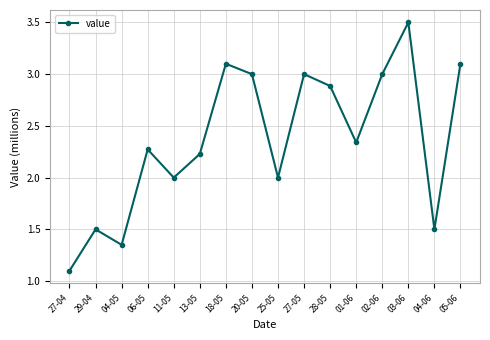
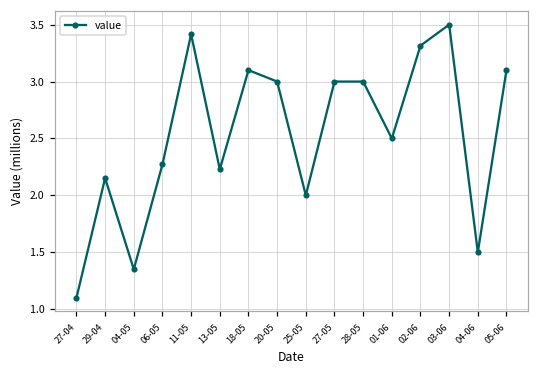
29-04: 1.50 -> 2.15
11-05: 2.00 -> 3.42
28-05: 2.89 -> 3.00
01-06: 2.34 -> 2.50
02-06: 3.00 -> 3.32
